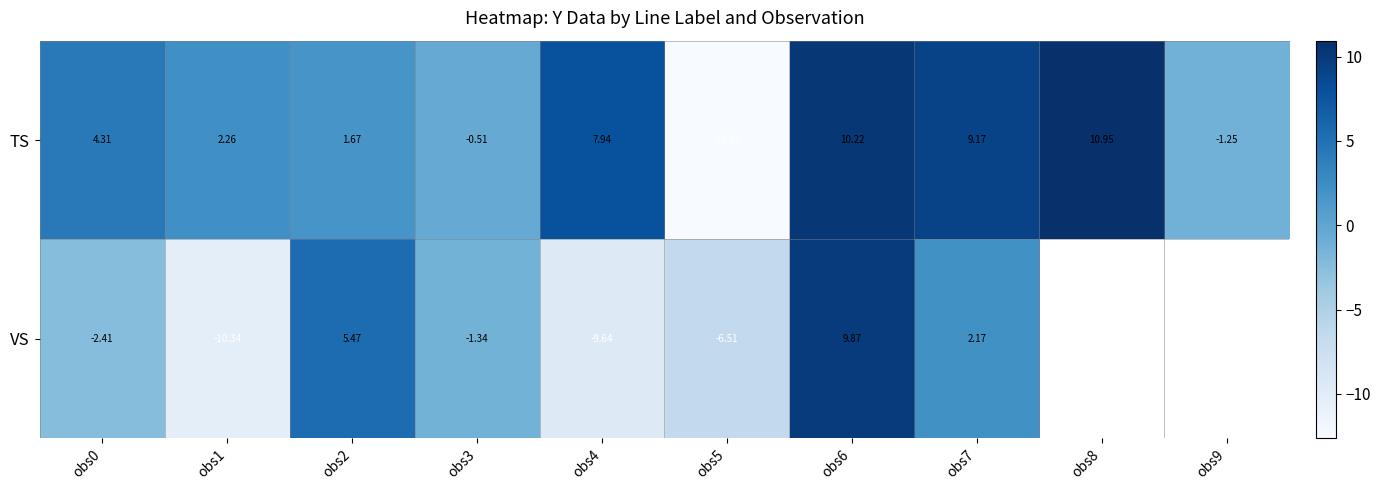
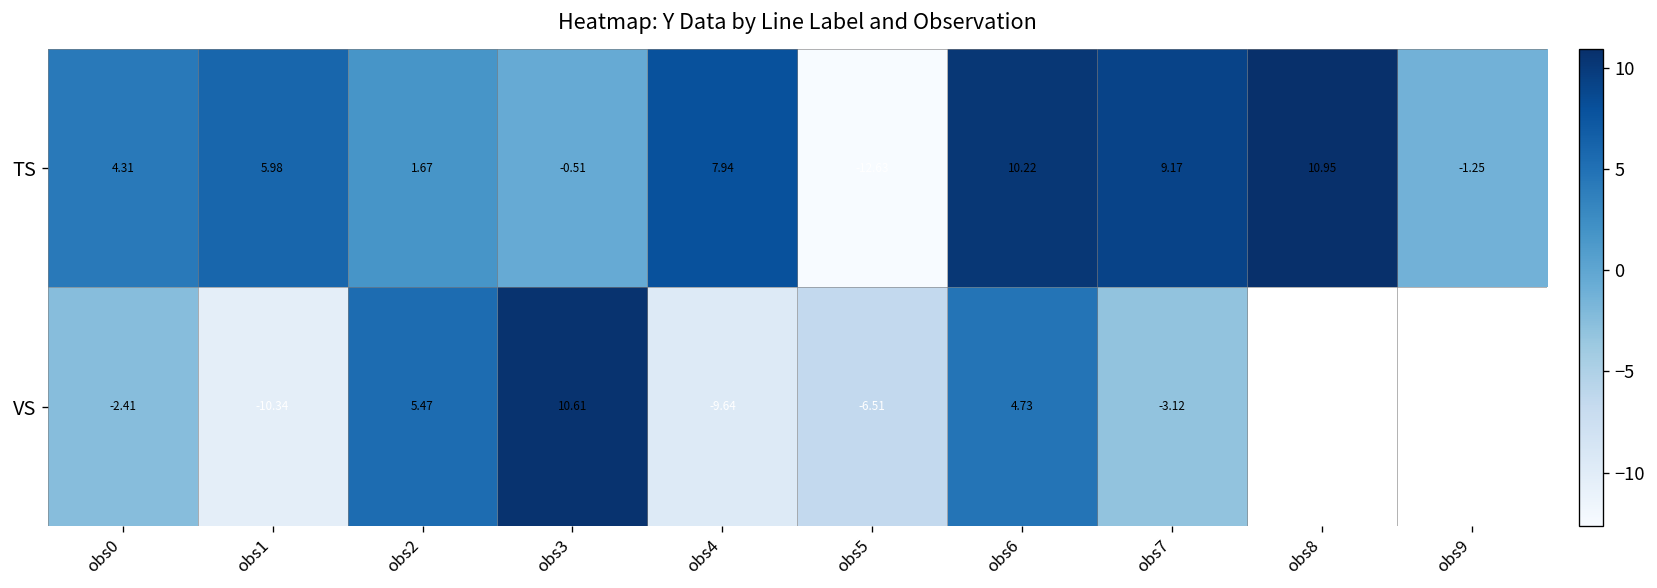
TS, obs1: 2.26 -> 5.98
VS, obs3: -1.34 -> 10.61
VS, obs6: 9.87 -> 4.73
VS, obs7: 2.17 -> -3.12
